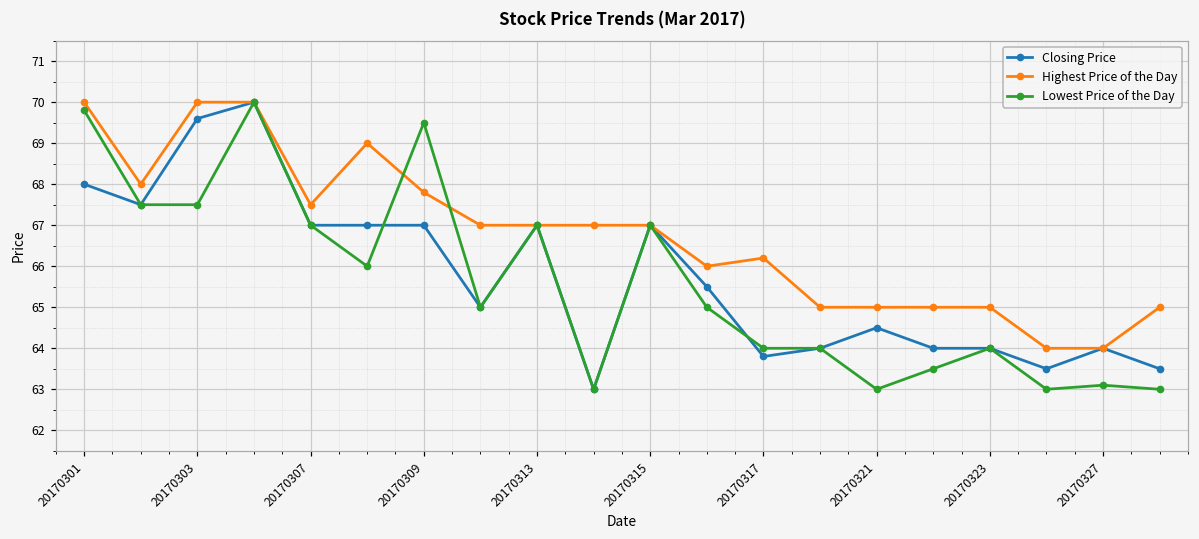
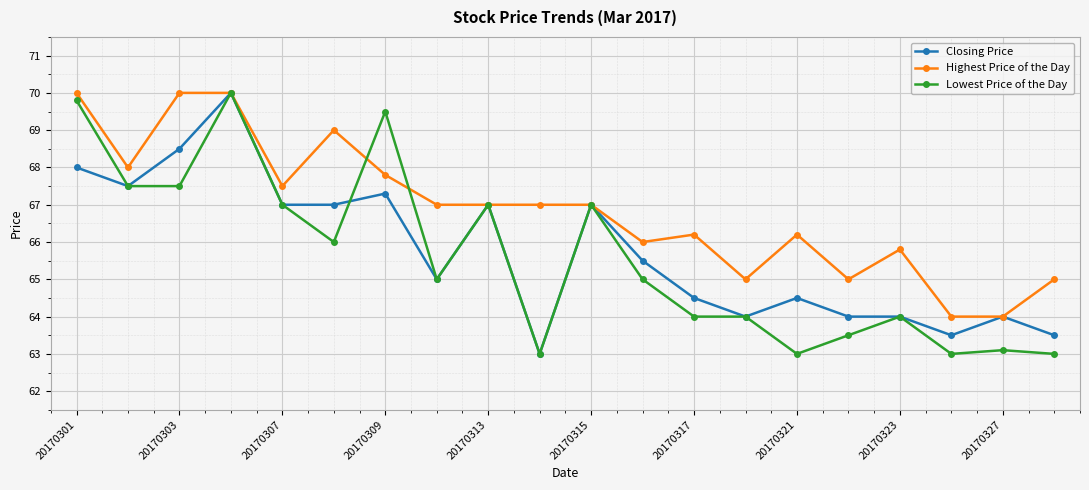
Closing Price, 20170303: 69.6 -> 68.5
Closing Price, 20170309: 67.0 -> 67.3
Closing Price, 20170317: 63.8 -> 64.5
Highest Price of the Day, 20170321: 65.0 -> 66.2
Highest Price of the Day, 20170323: 65.0 -> 65.8
